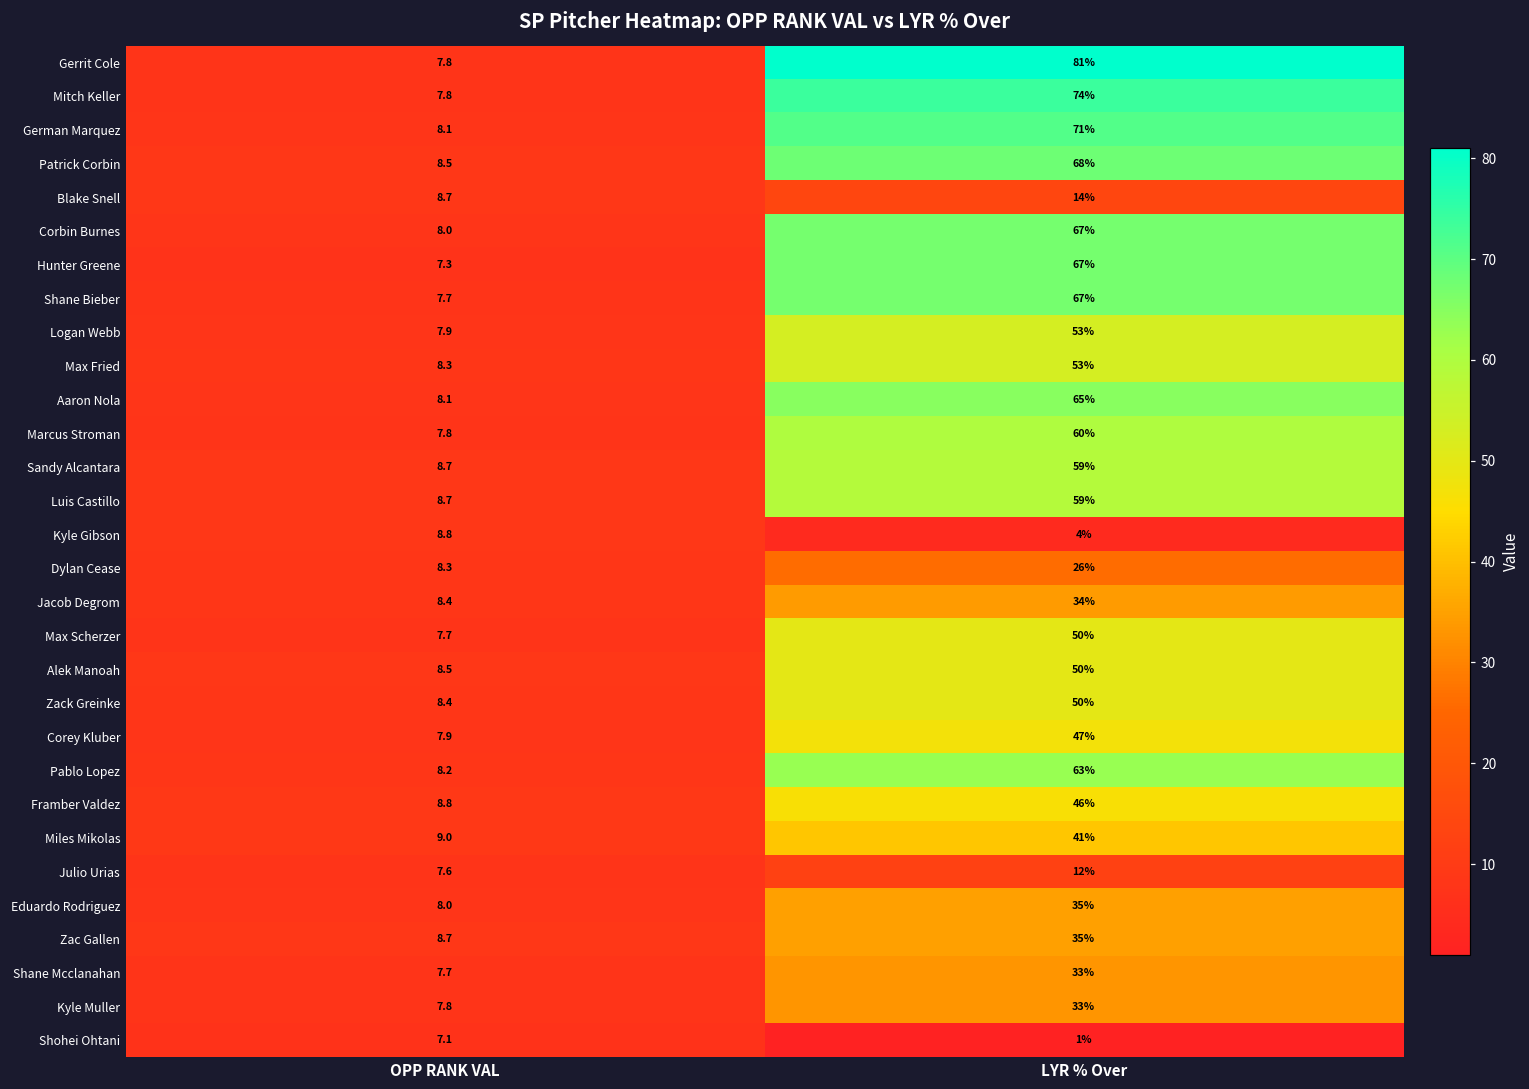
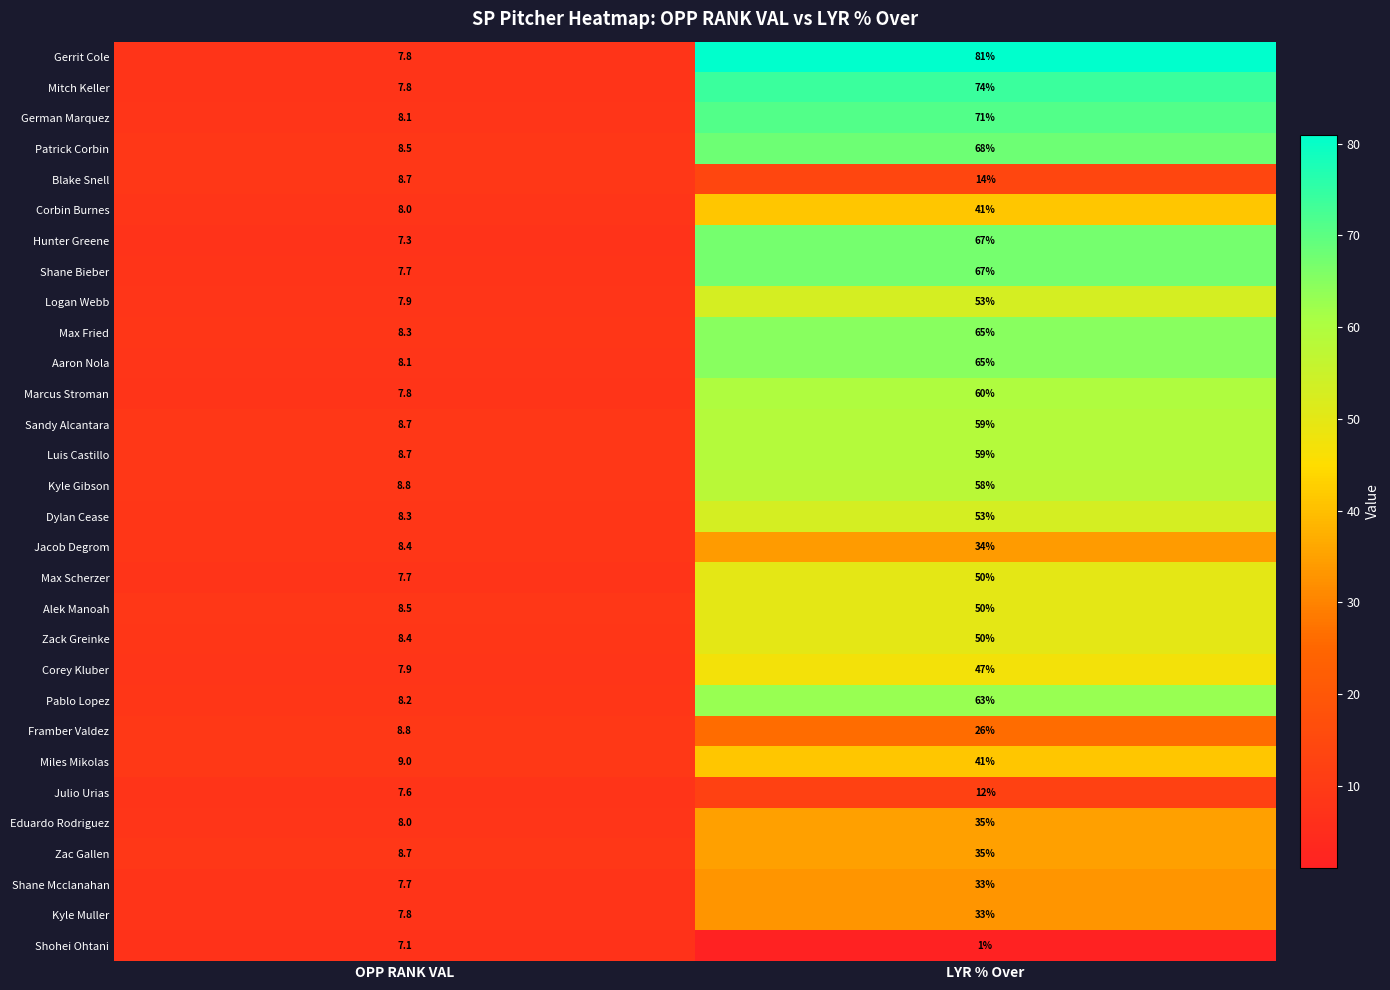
Corbin Burnes, LYR % Over: 67% -> 41%
Max Fried, LYR % Over: 53% -> 65%
Kyle Gibson, LYR % Over: 4% -> 58%
Dylan Cease, LYR % Over: 26% -> 53%
Framber Valdez, LYR % Over: 46% -> 26%
